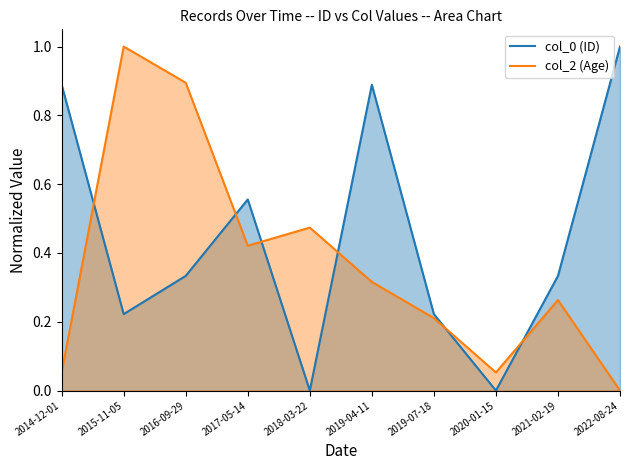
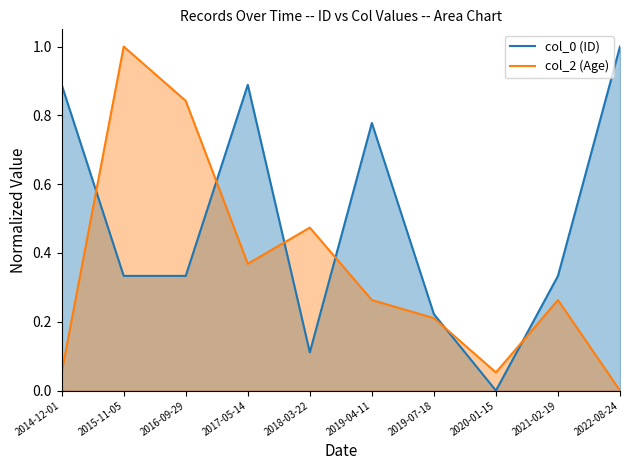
col_0 (ID), 2015-11-05: 0.22 -> 0.33
col_2 (Age), 2016-09-29: 0.89 -> 0.84
col_0 (ID), 2017-05-14: 0.56 -> 0.89
col_2 (Age), 2017-05-14: 0.42 -> 0.37
col_0 (ID), 2018-03-22: 0.00 -> 0.11
col_0 (ID), 2019-04-11: 0.89 -> 0.78
col_2 (Age), 2019-04-11: 0.32 -> 0.26
